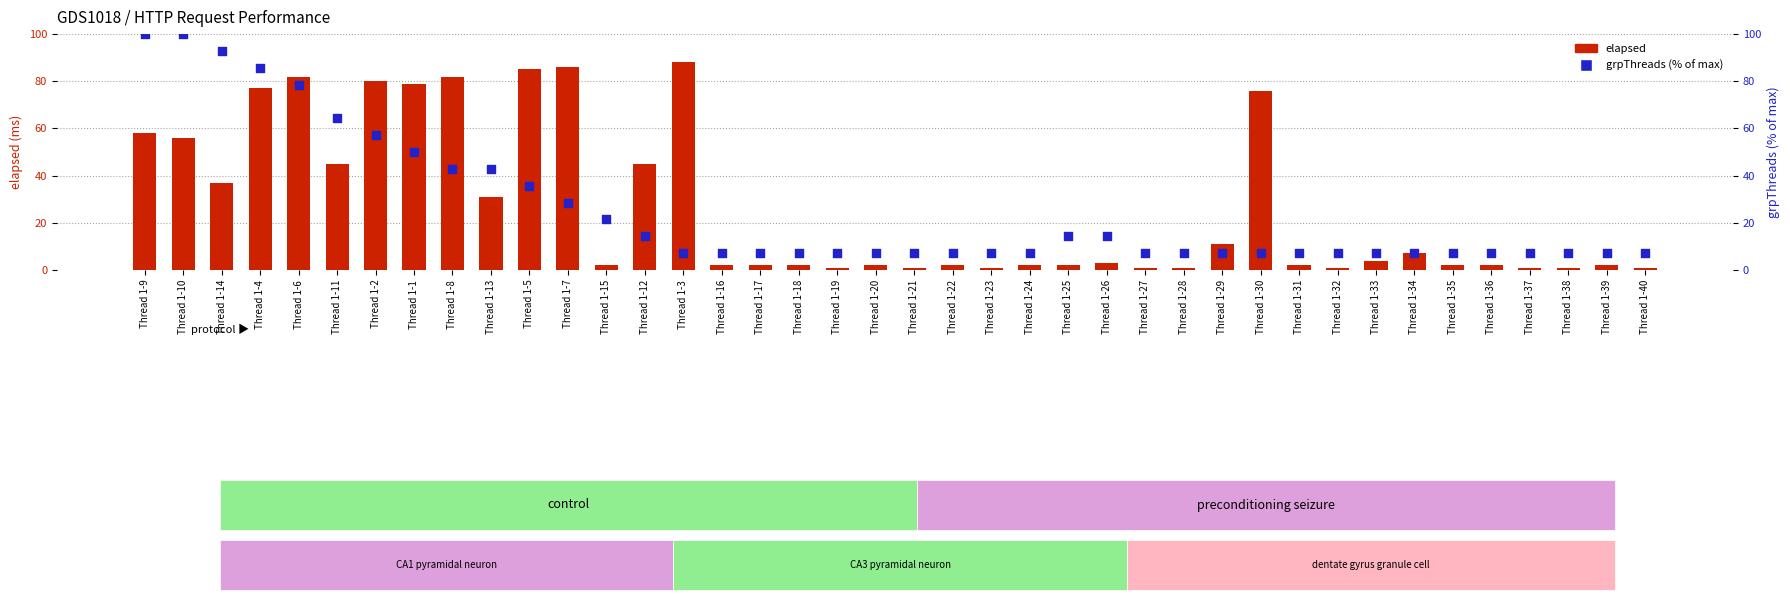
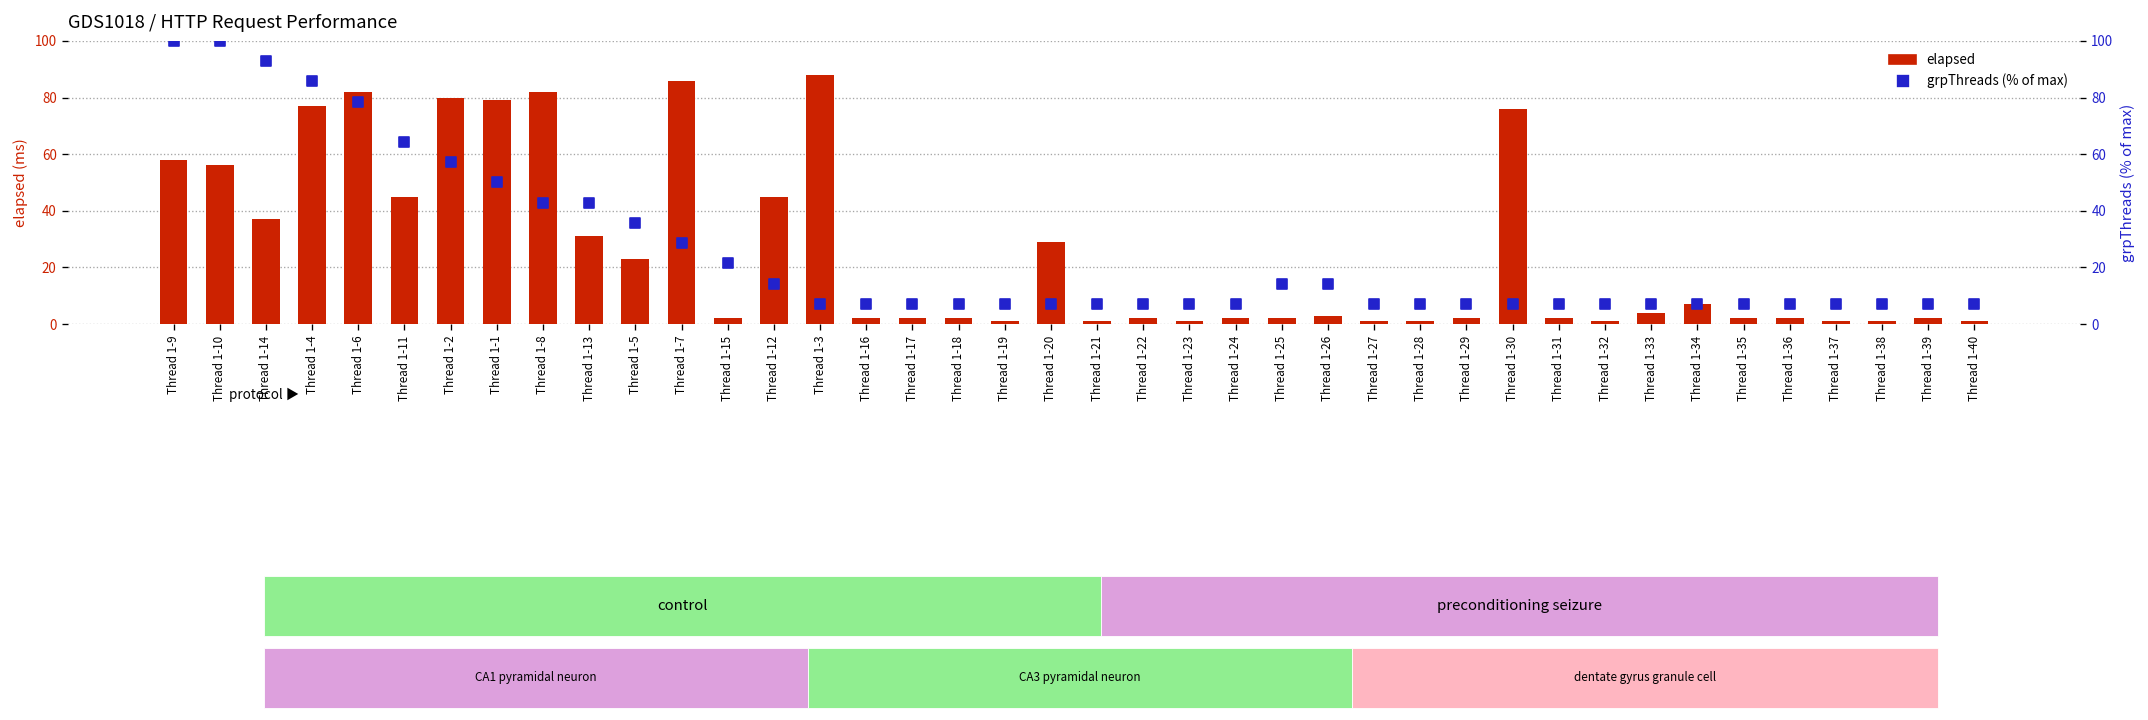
elapsed, Thread 1-5: 85 -> 23
elapsed, Thread 1-20: 2 -> 29
elapsed, Thread 1-29: 11 -> 2
